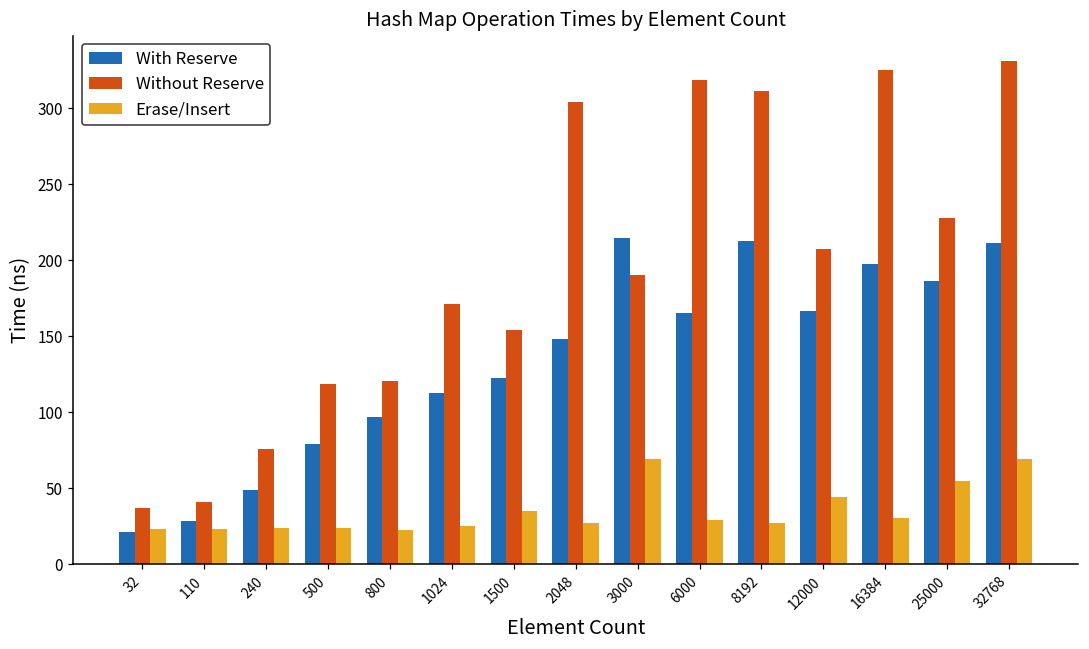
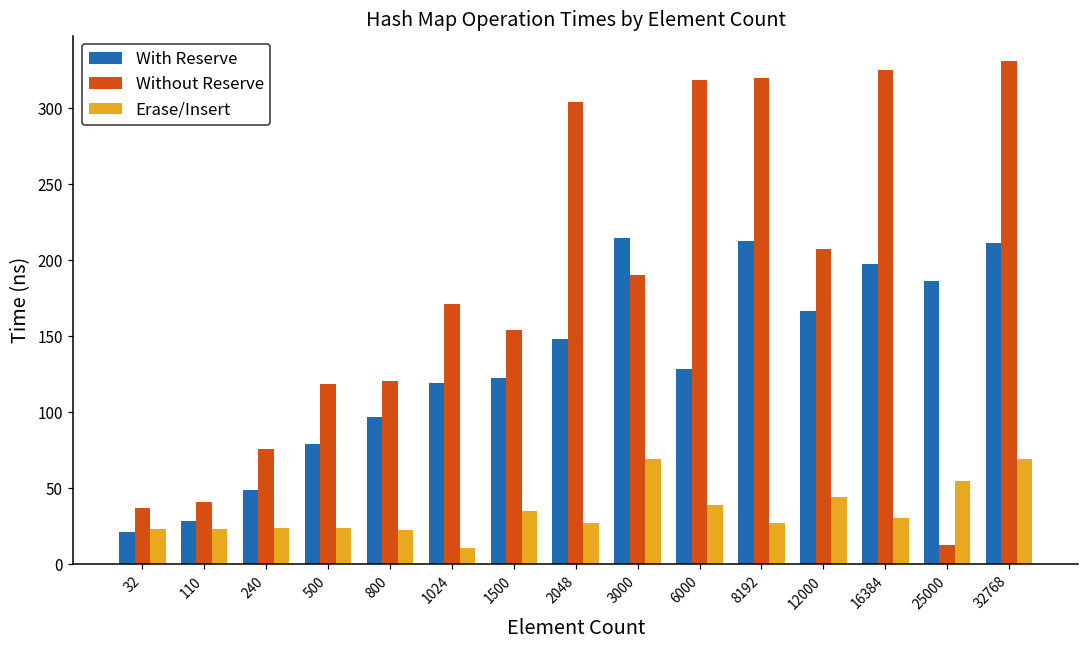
With Reserve, 1024: 113 -> 119
Erase/Insert, 1024: 25 -> 11
With Reserve, 6000: 165 -> 129
Erase/Insert, 6000: 29 -> 39
Without Reserve, 8192: 311 -> 320
Without Reserve, 25000: 228 -> 12
